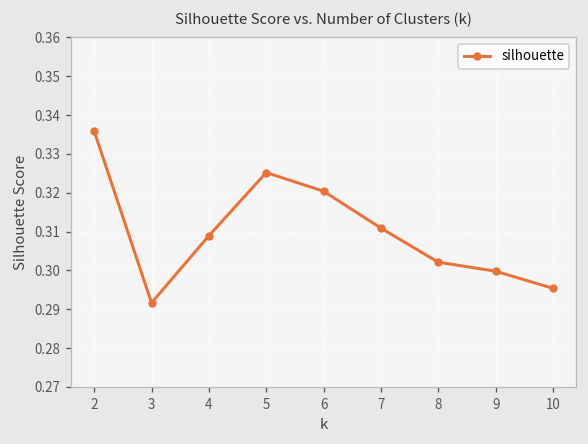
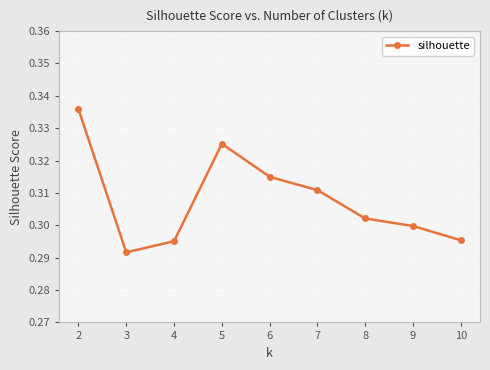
4: 0.309 -> 0.295
6: 0.320 -> 0.315
